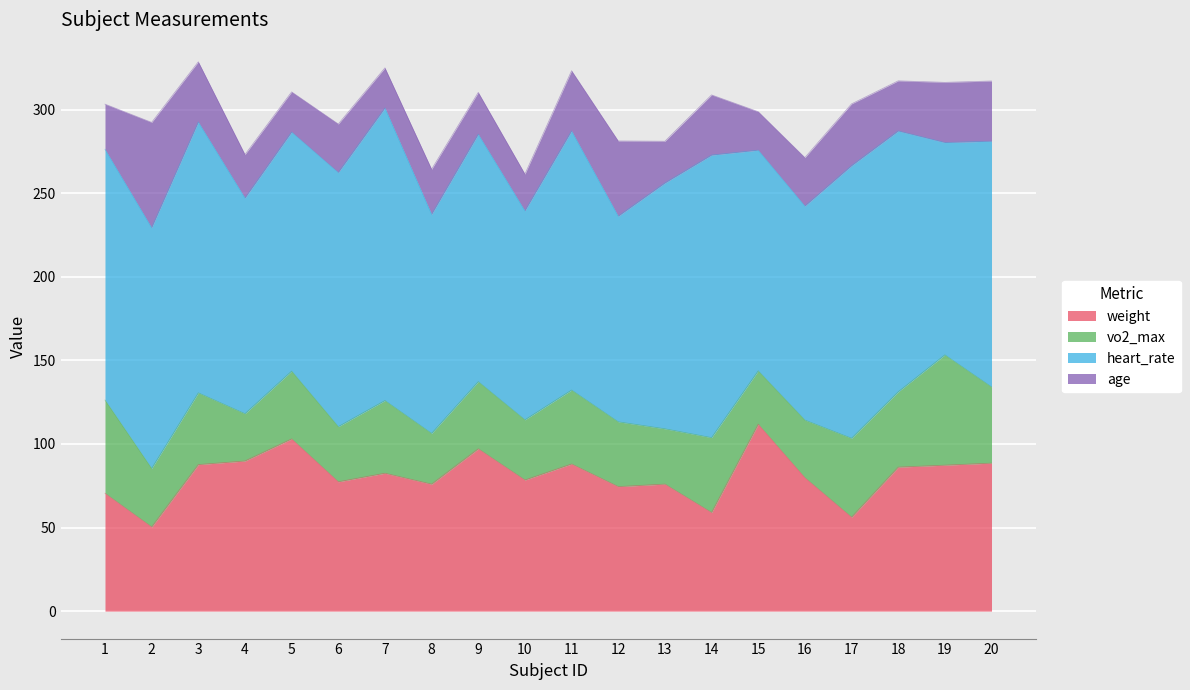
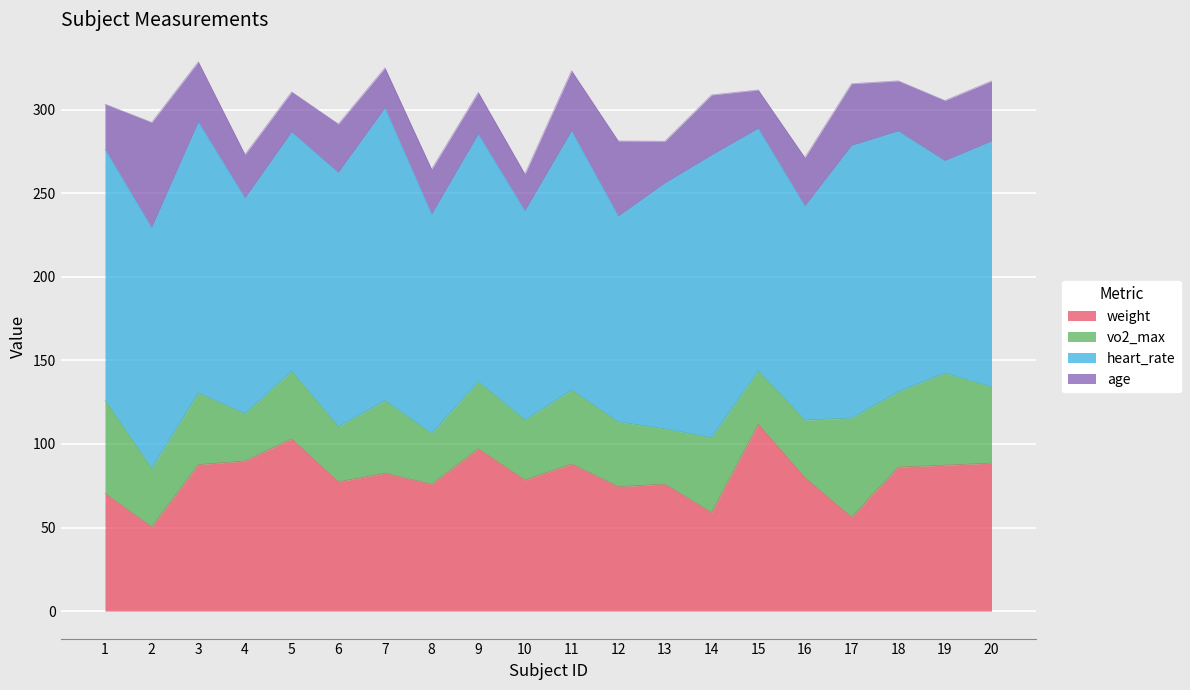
heart_rate, 15: 132 -> 145
vo2_max, 17: 47 -> 59
vo2_max, 19: 66 -> 55
